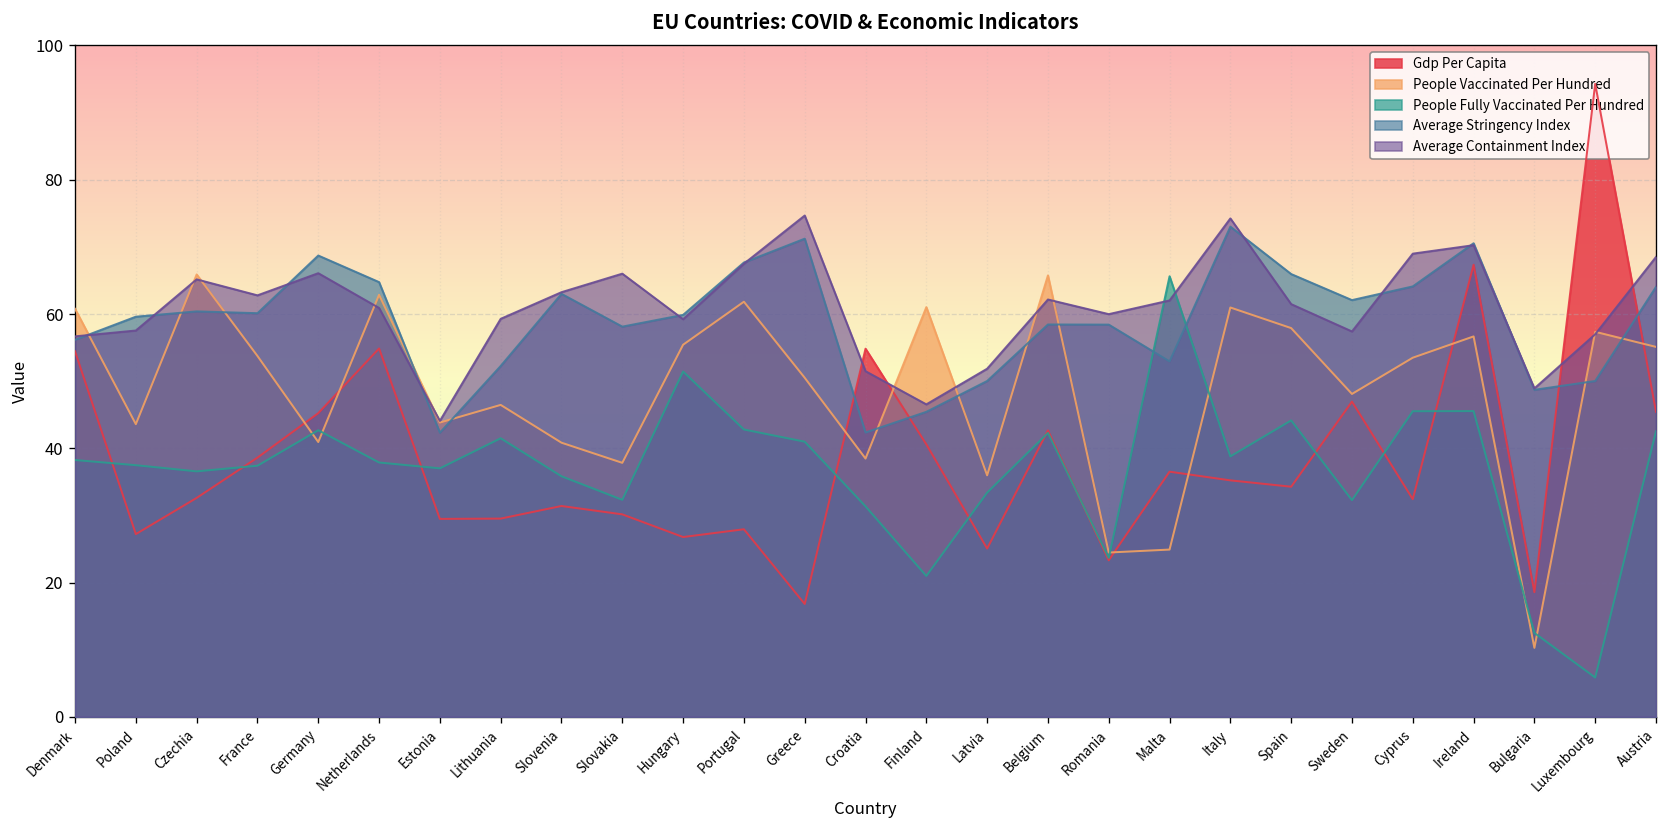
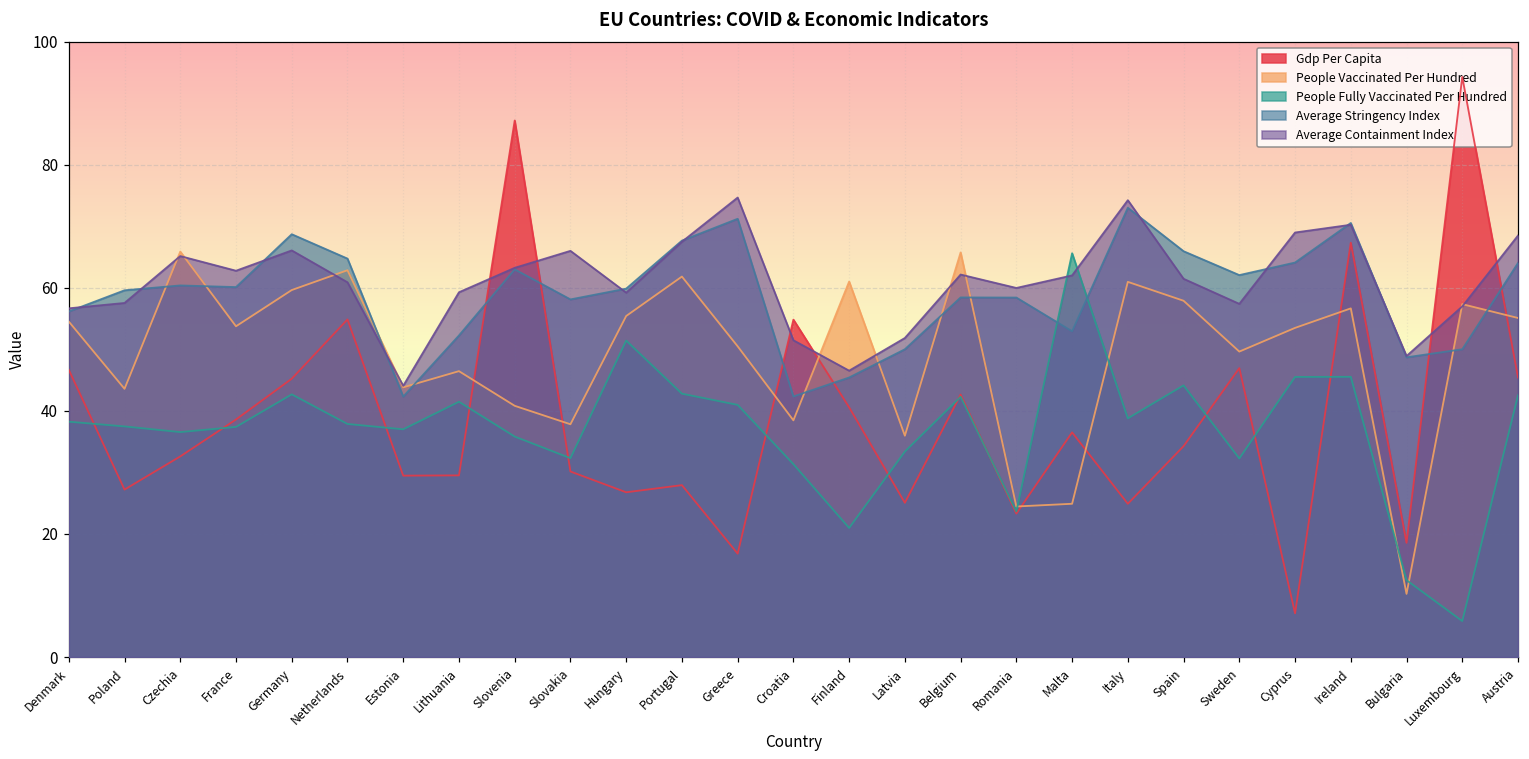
Gdp Per Capita, Denmark: 54 -> 47
People Vaccinated Per Hundred, Denmark: 61 -> 55
People Vaccinated Per Hundred, Germany: 41 -> 60
Gdp Per Capita, Slovenia: 31 -> 87
Gdp Per Capita, Italy: 35 -> 25
People Vaccinated Per Hundred, Sweden: 48 -> 50
Gdp Per Capita, Cyprus: 32 -> 7
